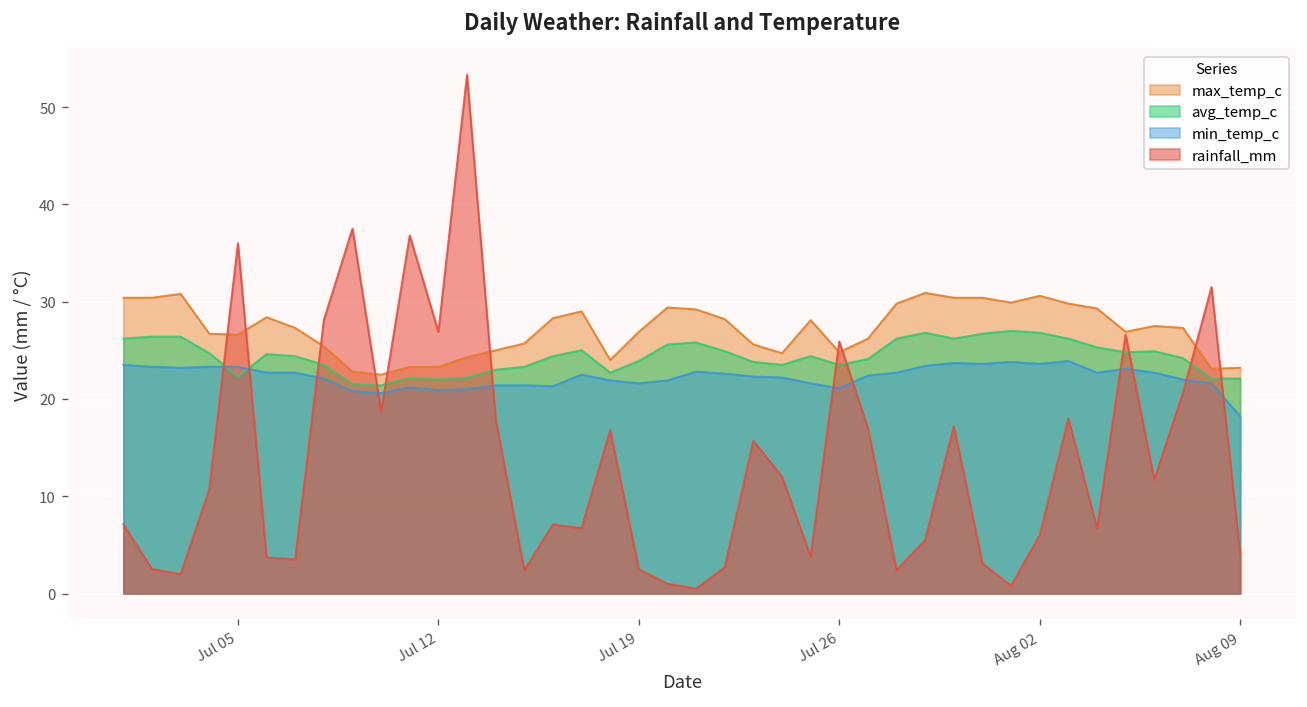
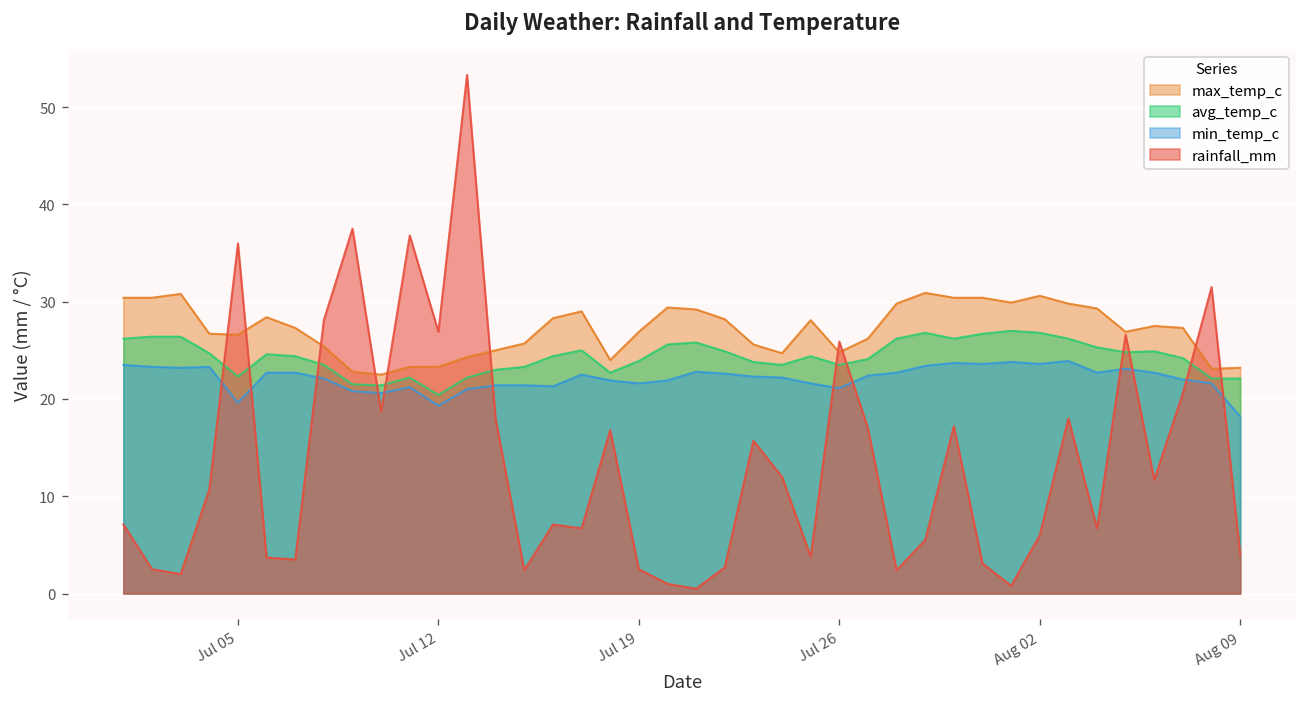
min_temp_c, Jul 05: 23 -> 20
avg_temp_c, Jul 12: 22 -> 20
min_temp_c, Jul 12: 21 -> 19
